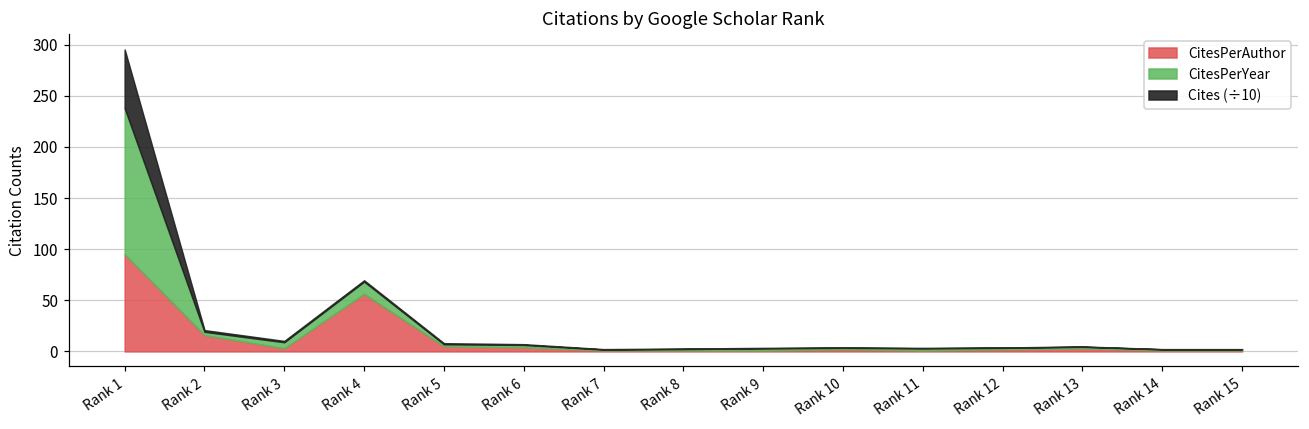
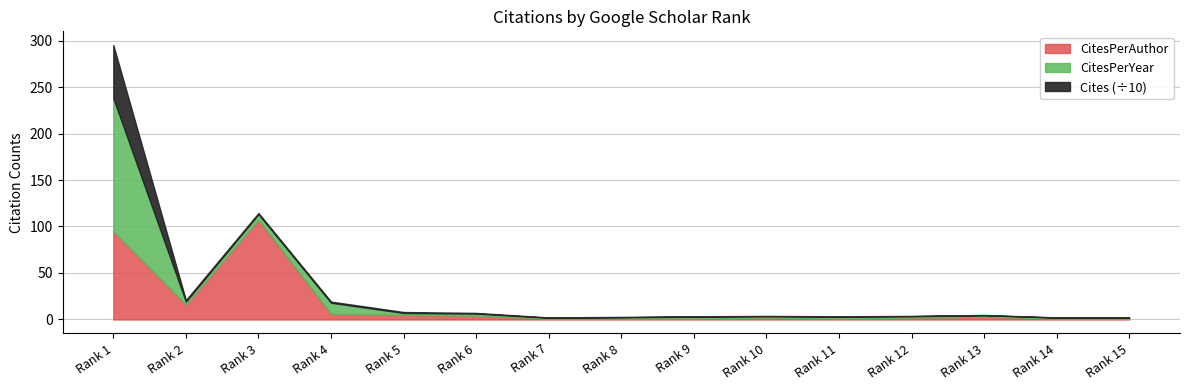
CitesPerAuthor, Rank 3: 0 -> 110
CitesPerAuthor, Rank 4: 60 -> 10
